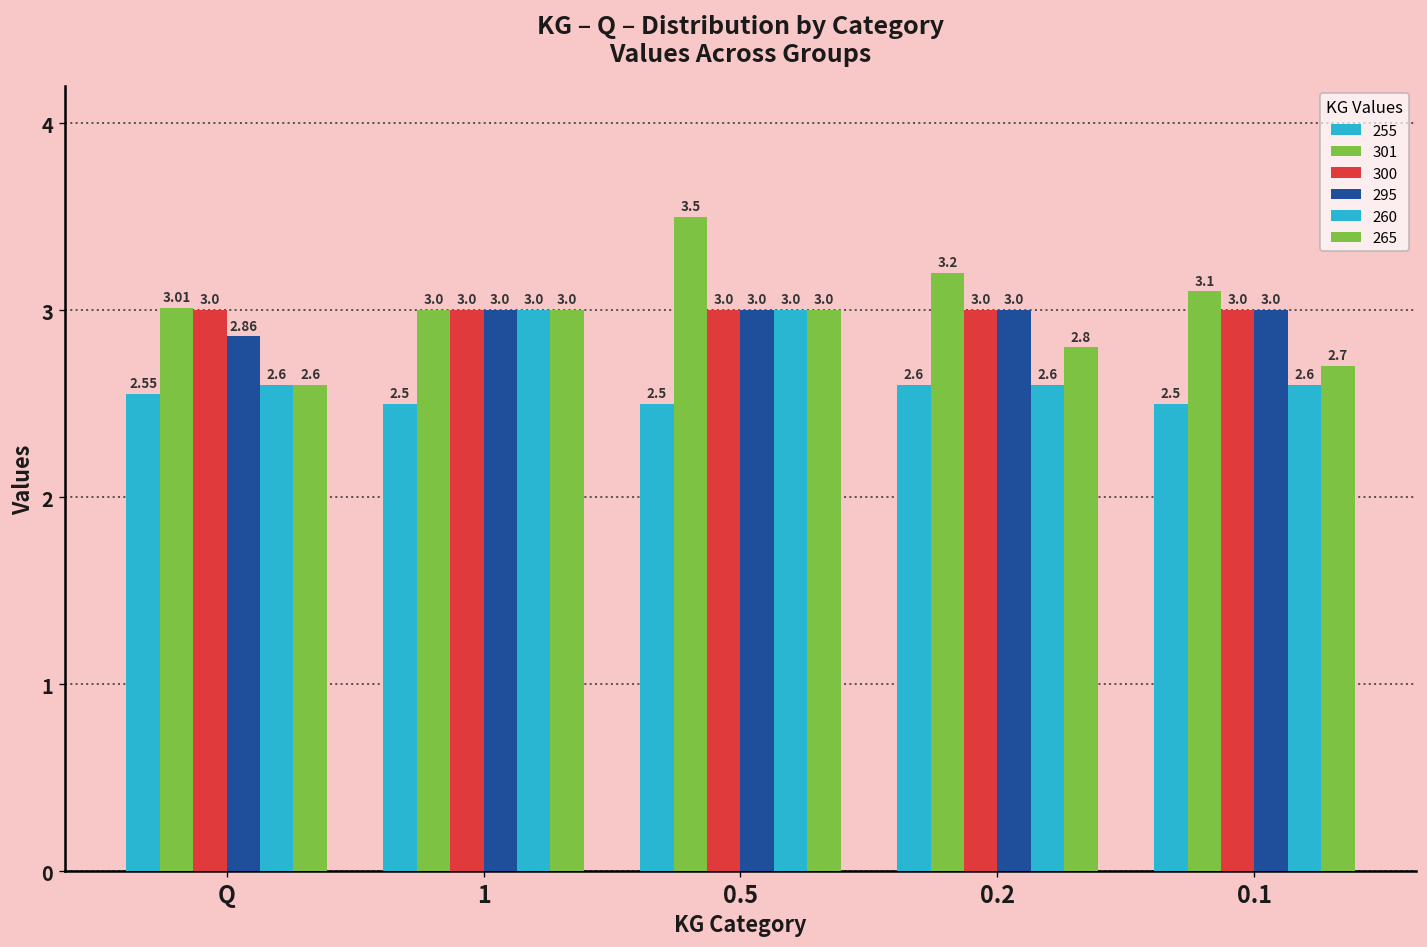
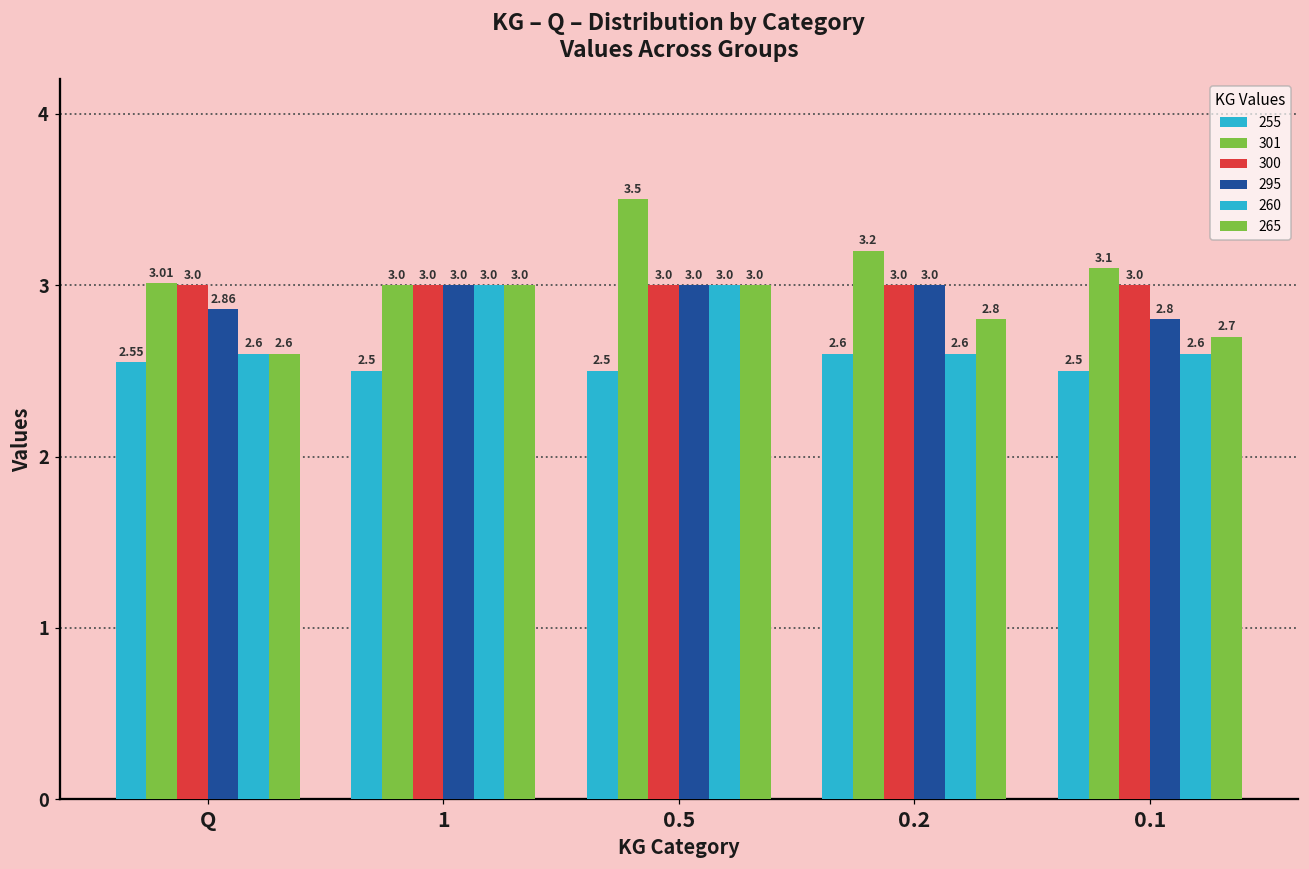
295, 0.1: 3.0 -> 2.8
